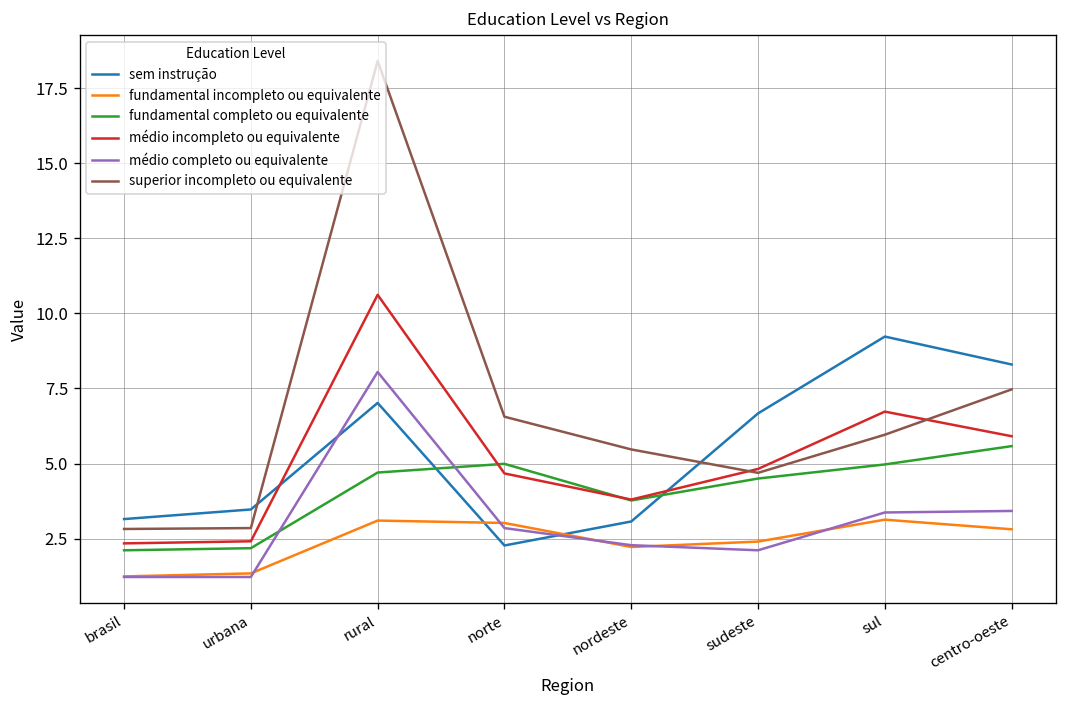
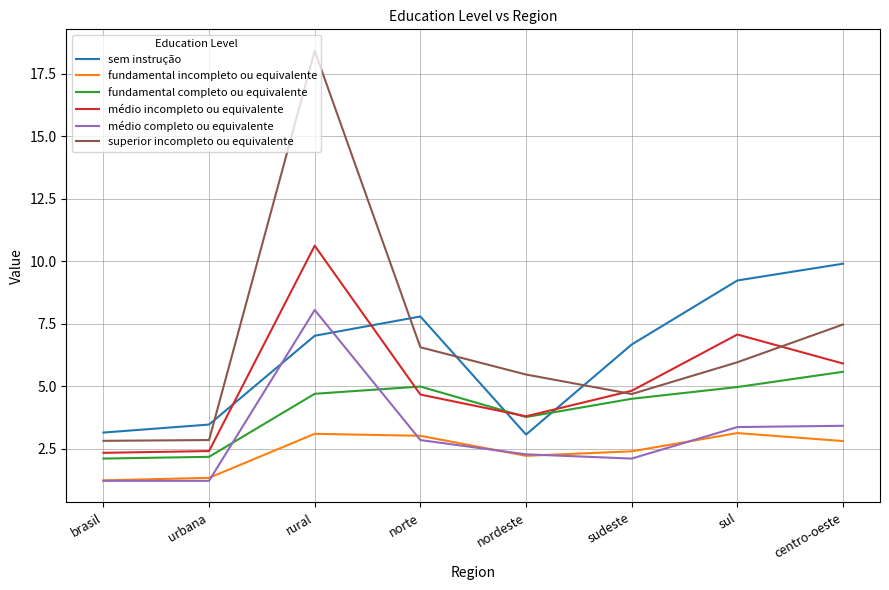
sem instrução, norte: 2.3 -> 7.8
médio incompleto ou equivalente, sul: 6.7 -> 7.1
sem instrução, centro-oeste: 8.3 -> 9.9
